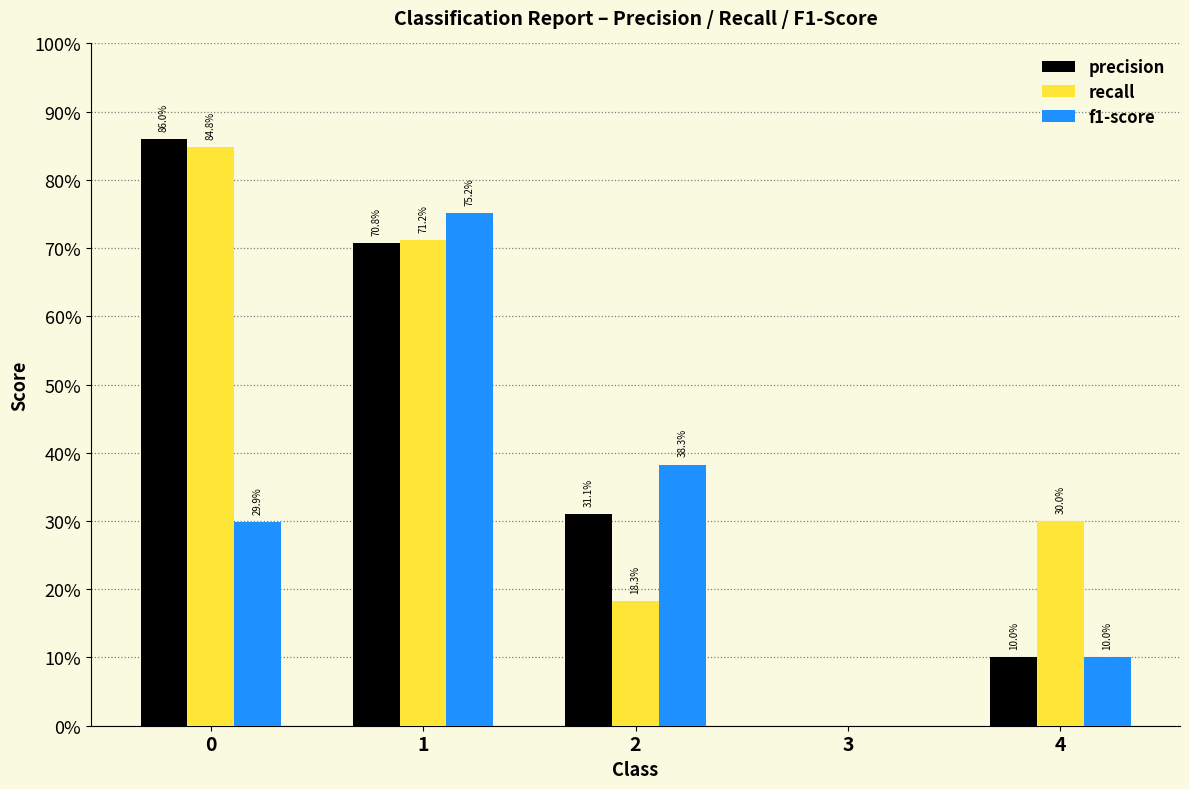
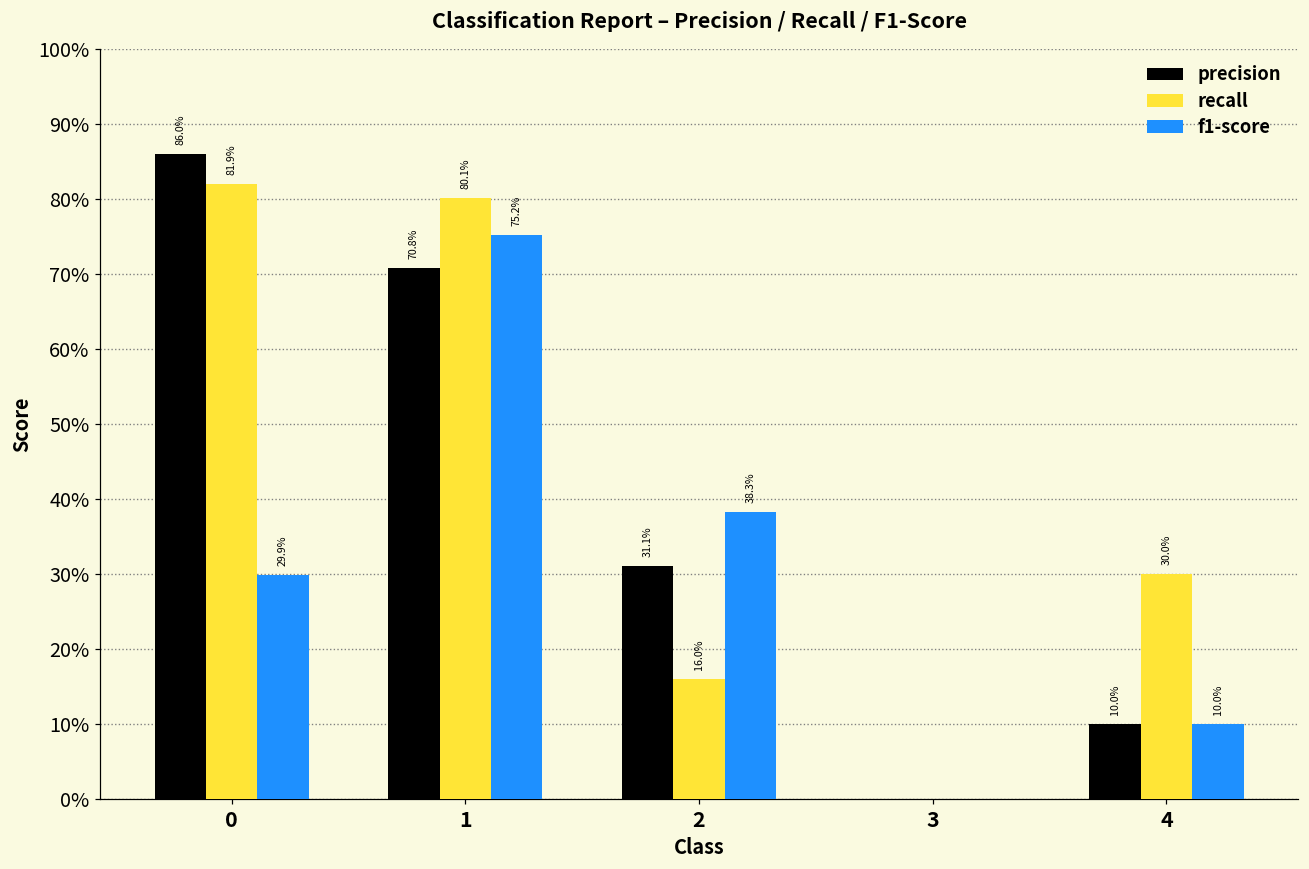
recall, 0: 84.8% -> 81.9%
recall, 1: 71.2% -> 80.1%
recall, 2: 18.3% -> 16.0%
